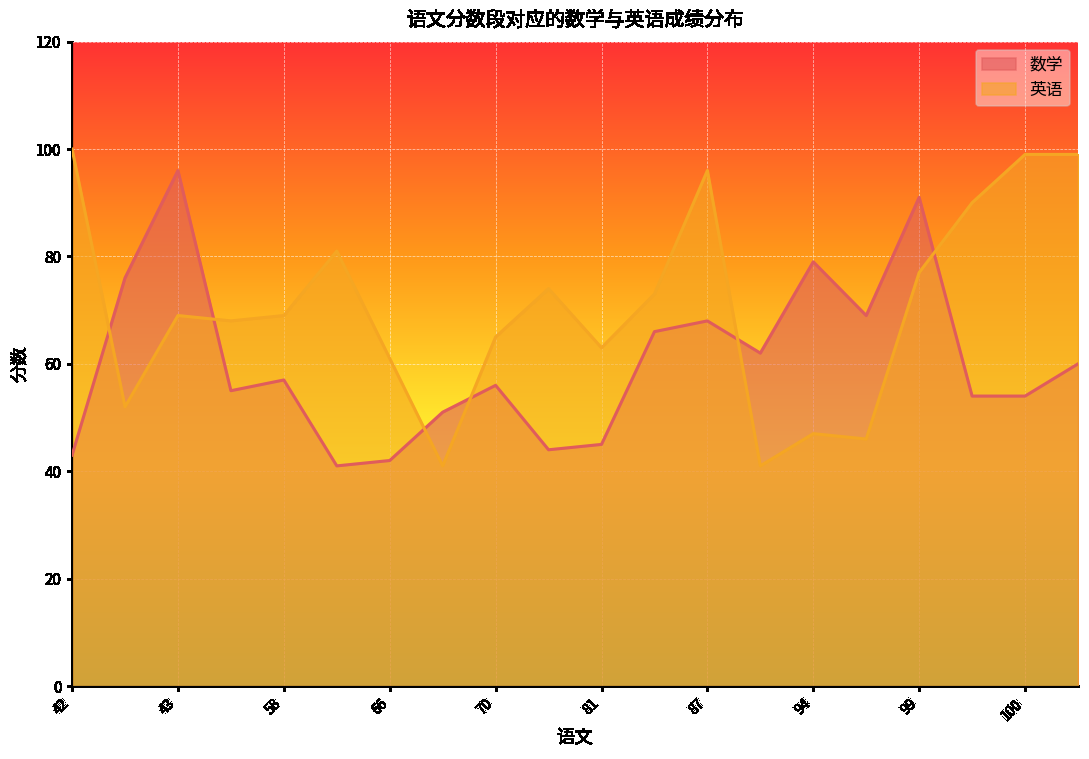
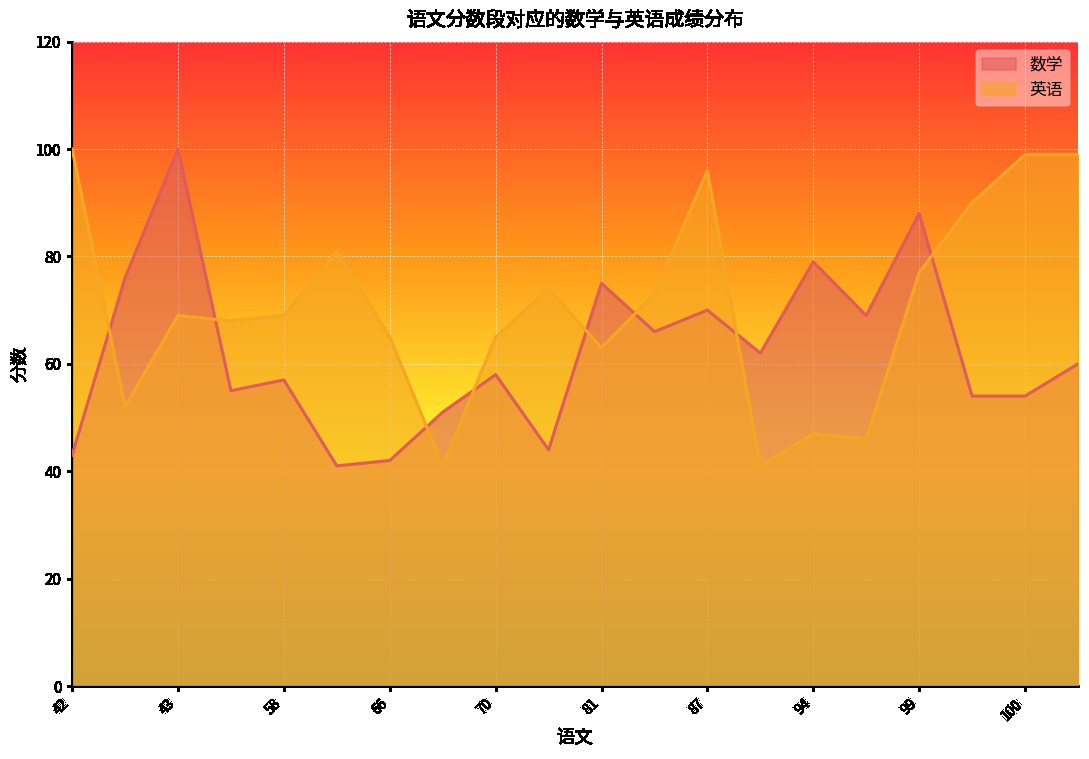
数学, 43: 96 -> 100
英语, 66: 61 -> 65
数学, 70: 56 -> 58
数学, 81: 45 -> 75
数学, 87: 68 -> 70
数学, 99: 91 -> 88
